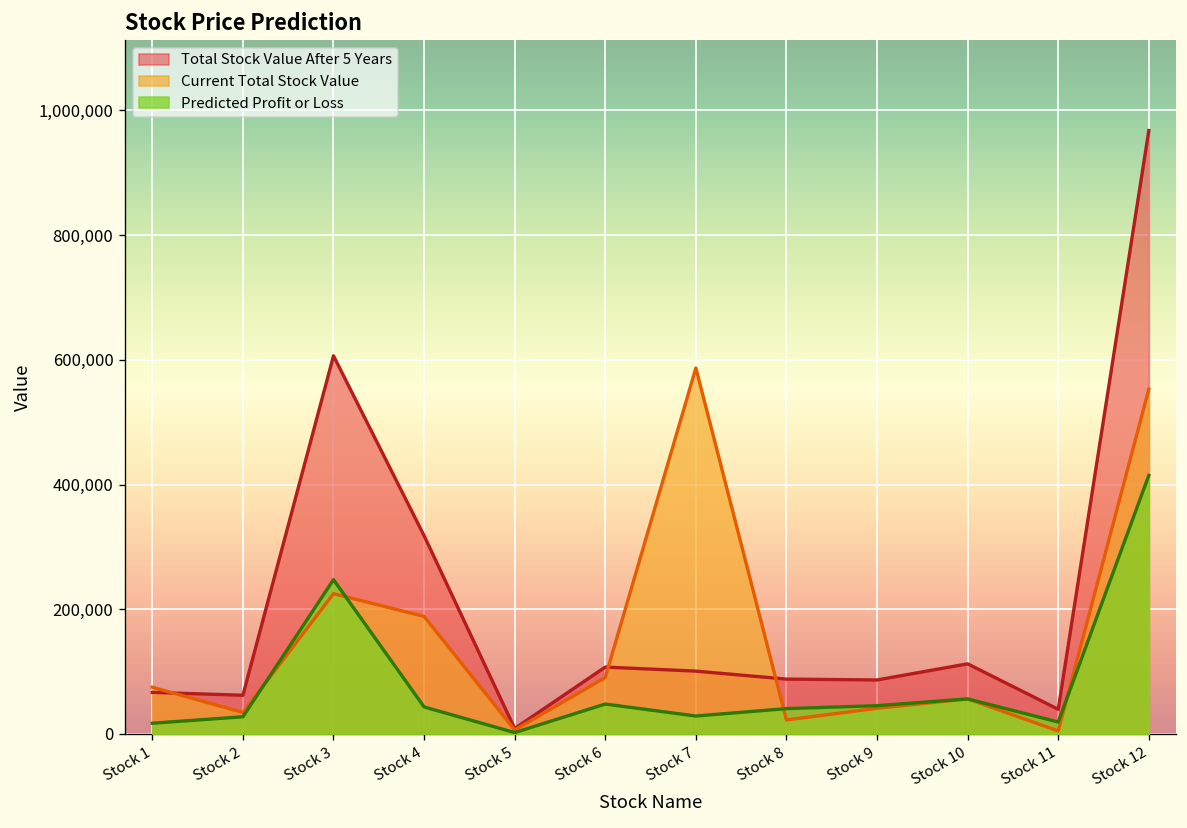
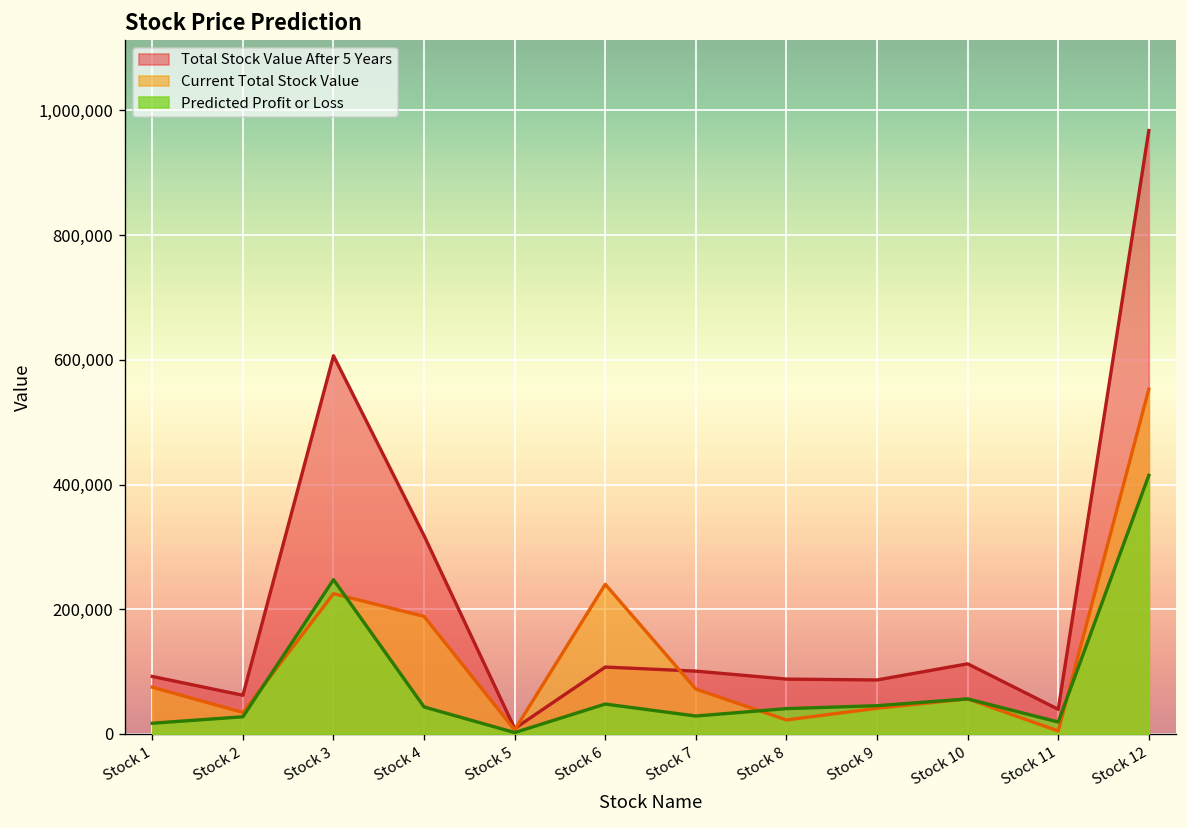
Total Stock Value After 5 Years, Stock 1: 70,000 -> 90,000
Current Total Stock Value, Stock 6: 90,000 -> 240,000
Current Total Stock Value, Stock 7: 590,000 -> 70,000
